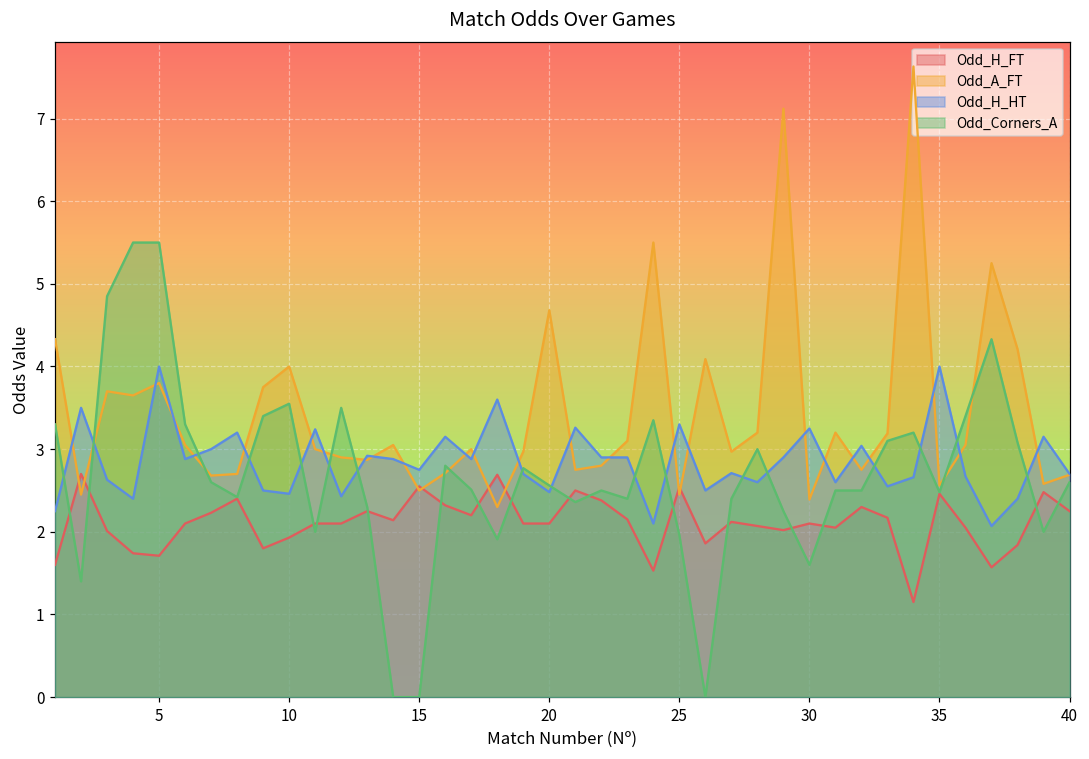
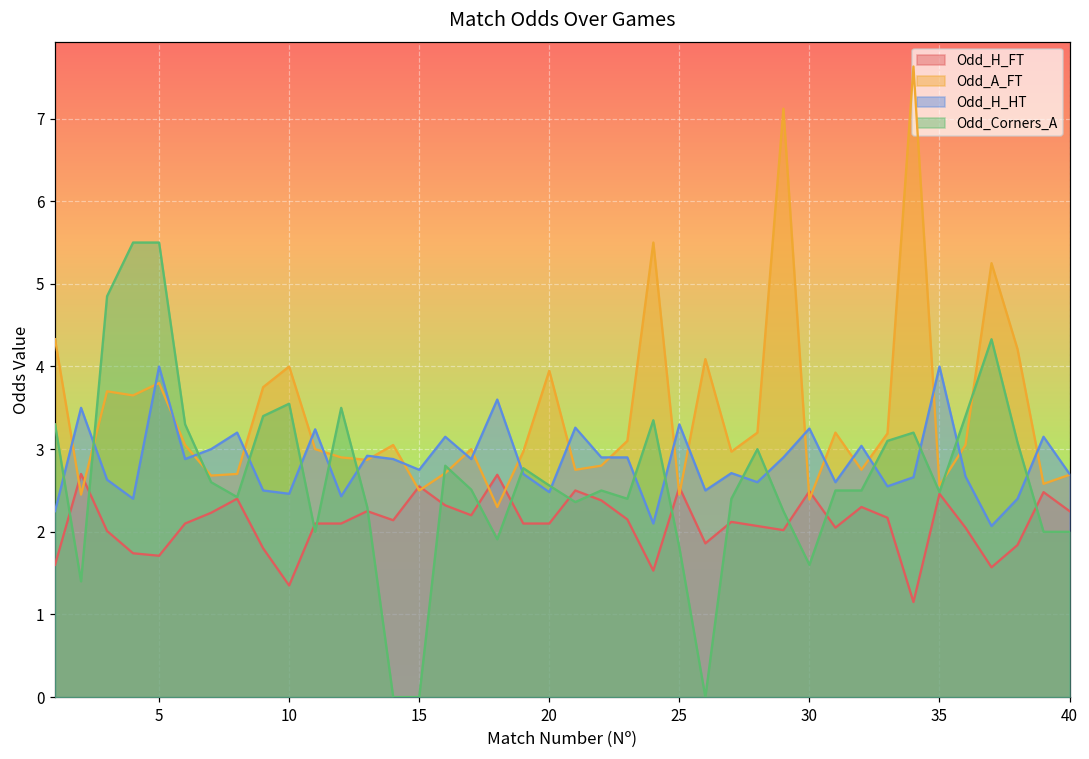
Odd_H_FT, 10: 1.9 -> 1.4
Odd_A_FT, 20: 4.7 -> 4.0
Odd_Corners_A, 25: 2.0 -> 1.8
Odd_H_FT, 30: 2.1 -> 2.5
Odd_Corners_A, 40: 2.6 -> 2.0
